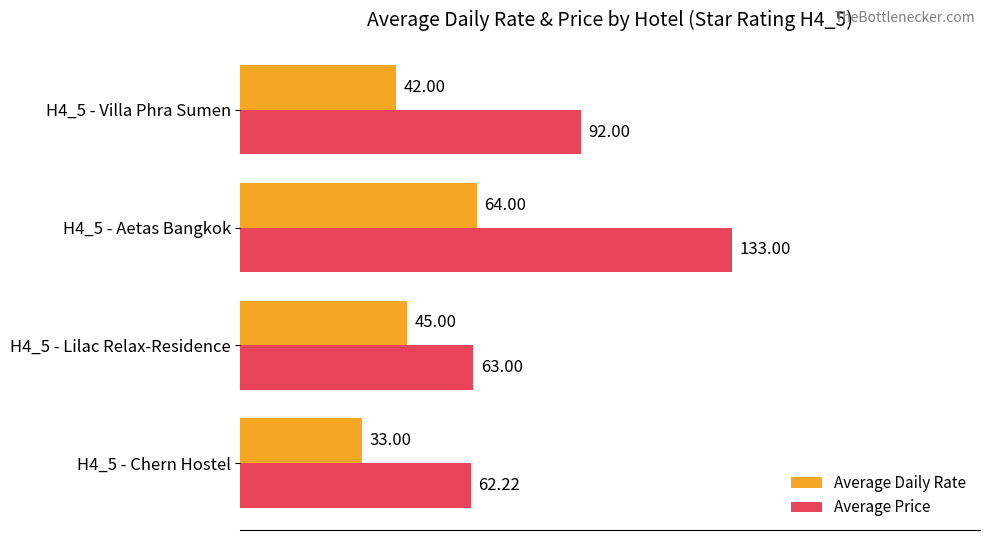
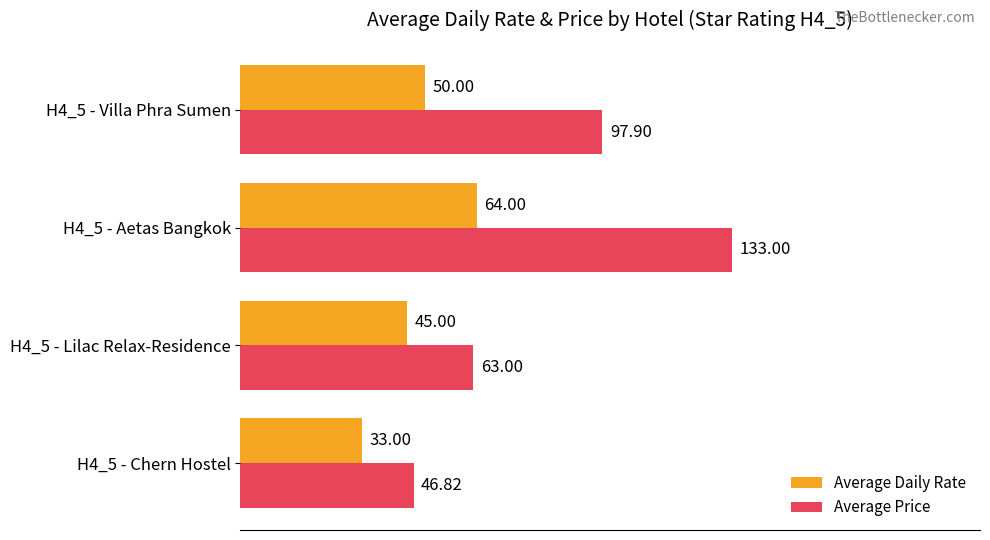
Average Daily Rate, H4_5 - Villa Phra Sumen: 42.00 -> 50.00
Average Price, H4_5 - Villa Phra Sumen: 92.00 -> 97.90
Average Price, H4_5 - Chern Hostel: 62.22 -> 46.82
